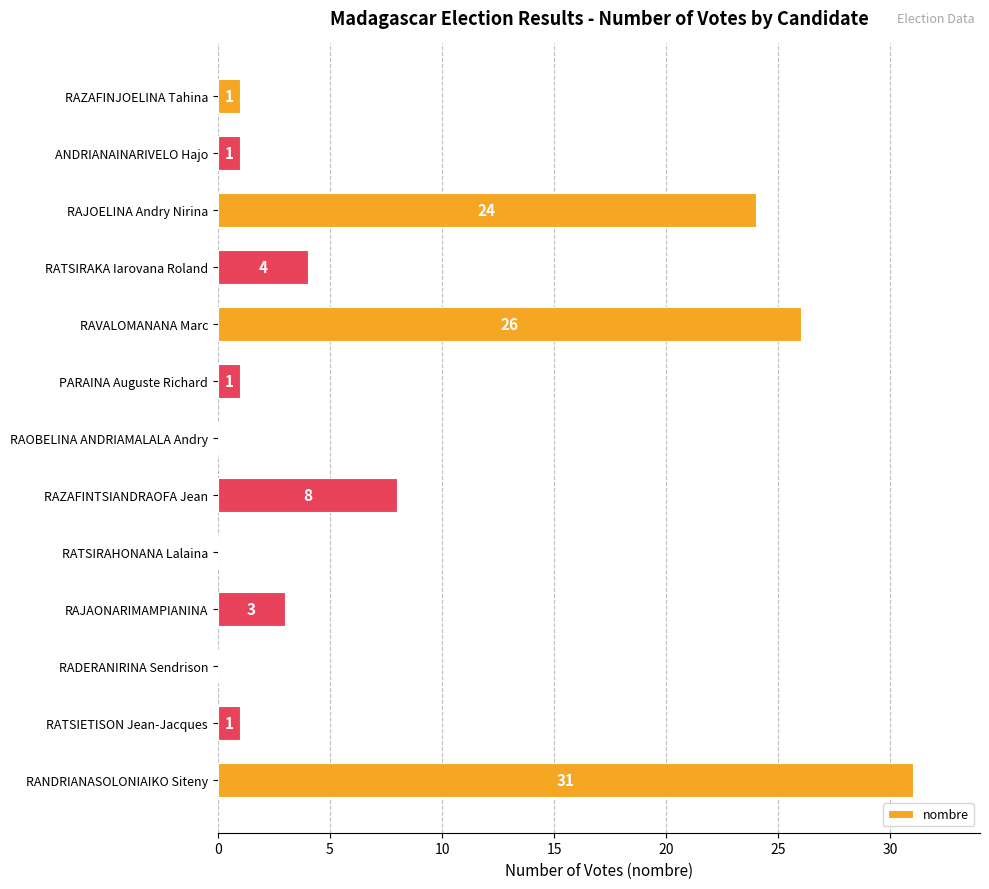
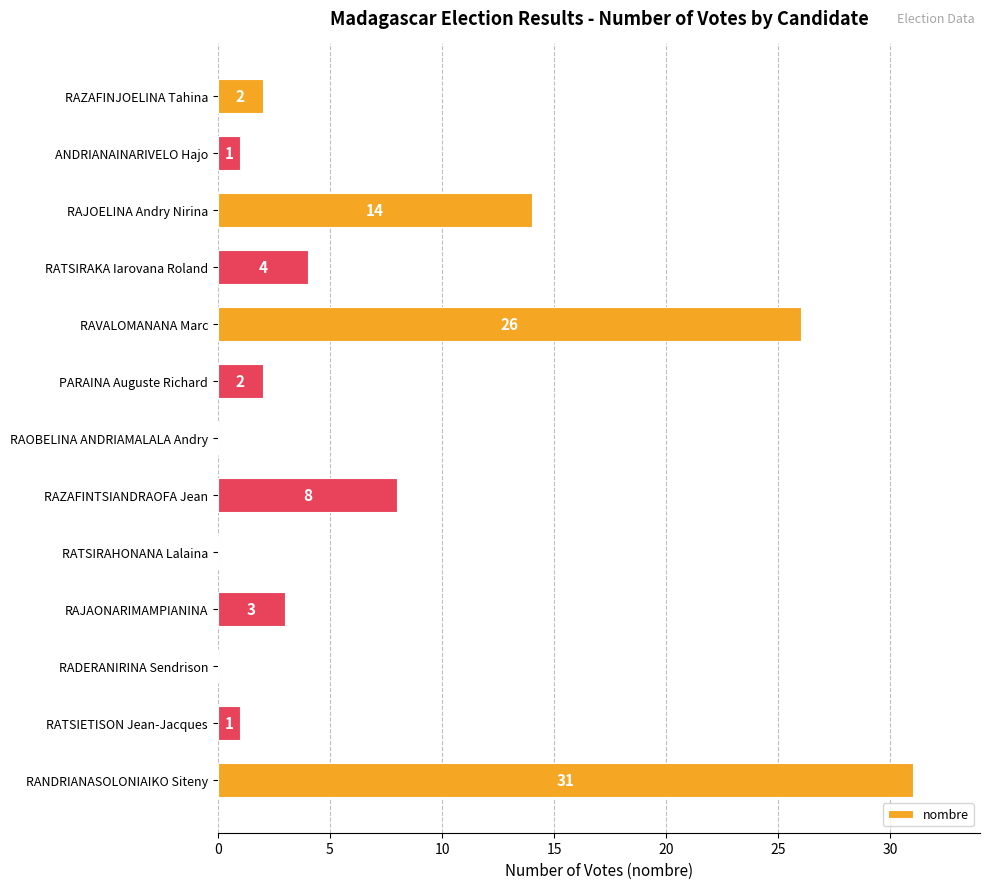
RAZAFINJOELINA Tahina: 1 -> 2
RAJOELINA Andry Nirina: 24 -> 14
PARAINA Auguste Richard: 1 -> 2
